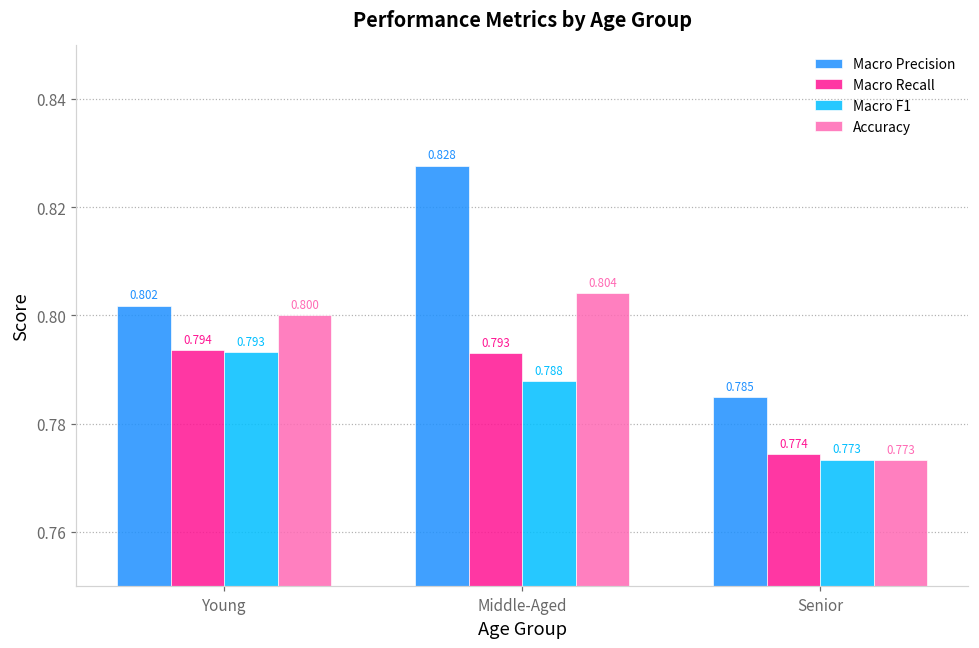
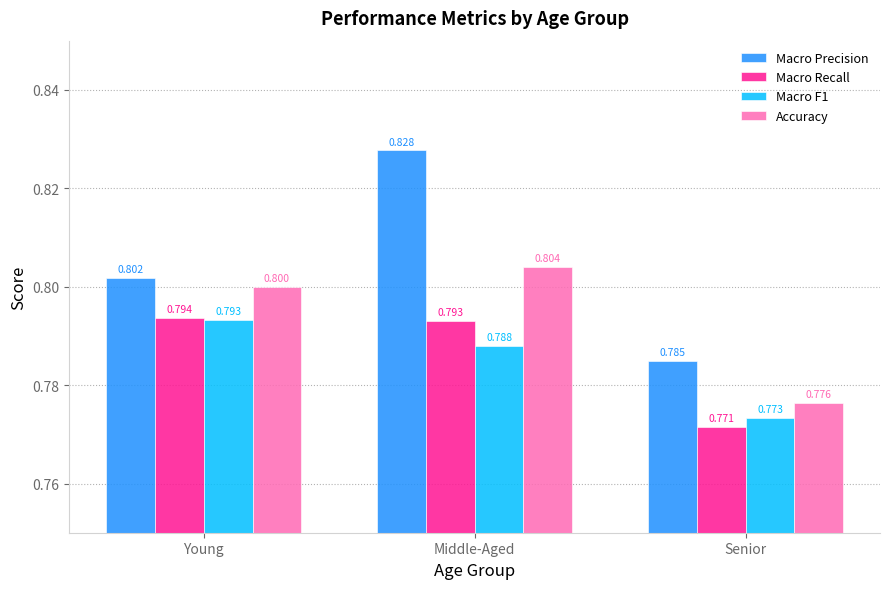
Macro Recall, Senior: 0.774 -> 0.771
Accuracy, Senior: 0.773 -> 0.776
